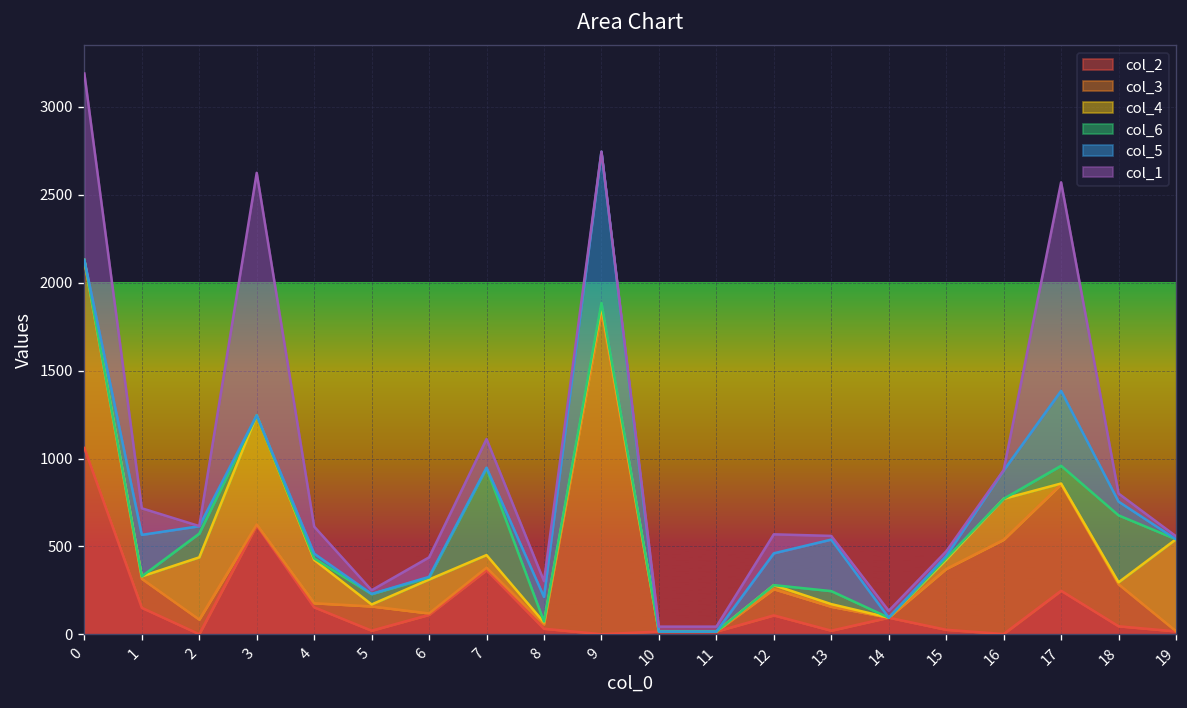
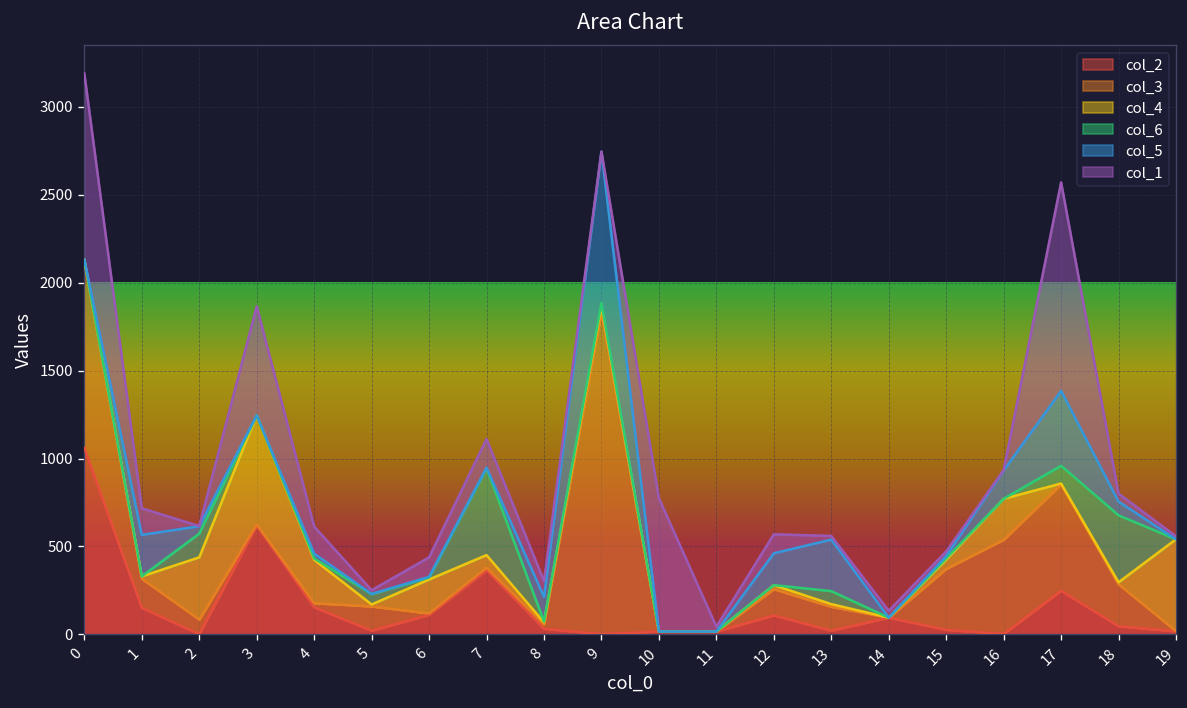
col_1, 3: 1380 -> 620
col_1, 10: 30 -> 760
